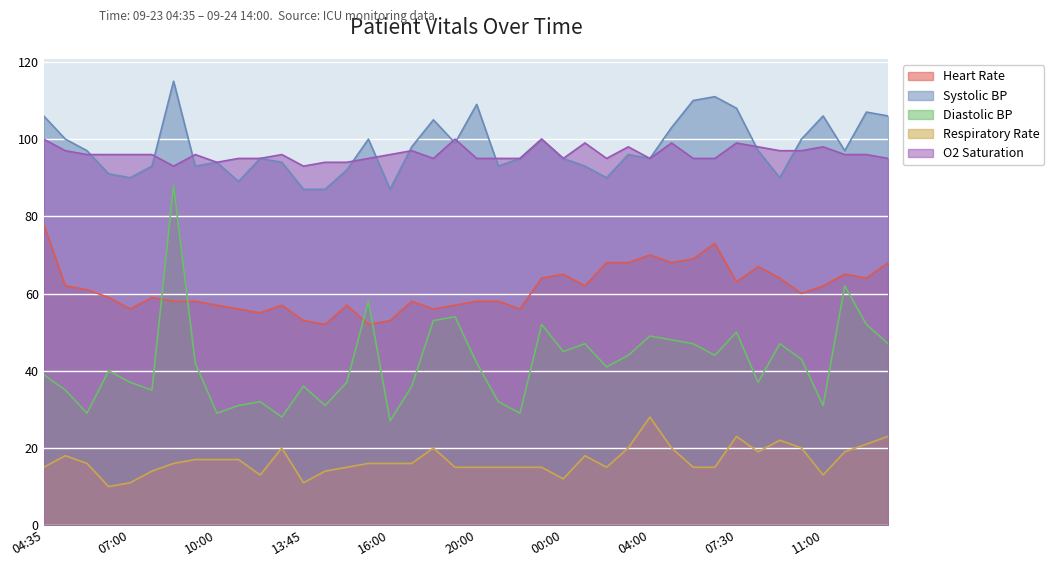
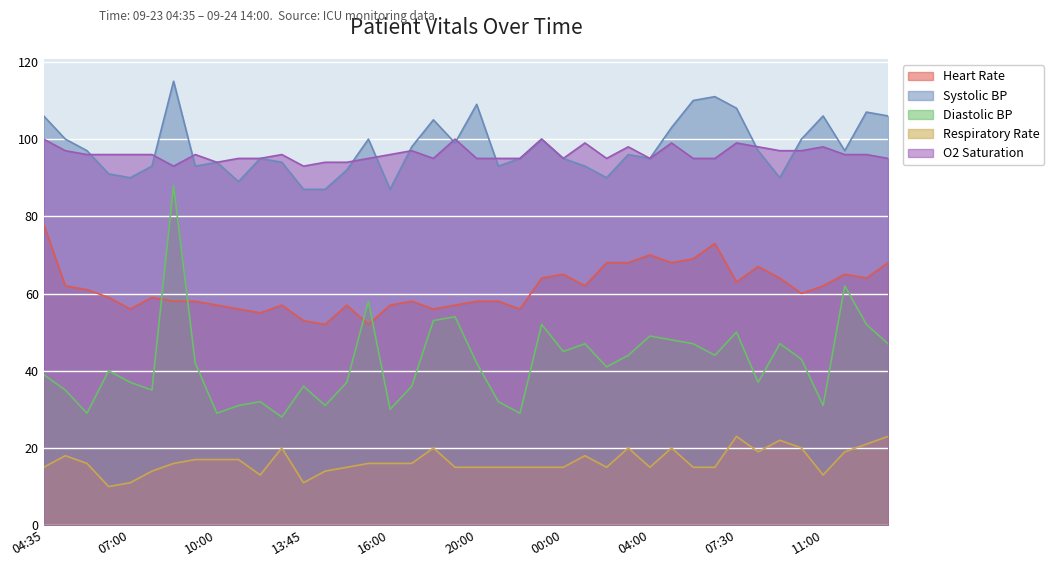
Heart Rate, 16:00: 53 -> 57
Diastolic BP, 16:00: 27 -> 30
Respiratory Rate, 00:00: 12 -> 15
Respiratory Rate, 04:00: 28 -> 15
